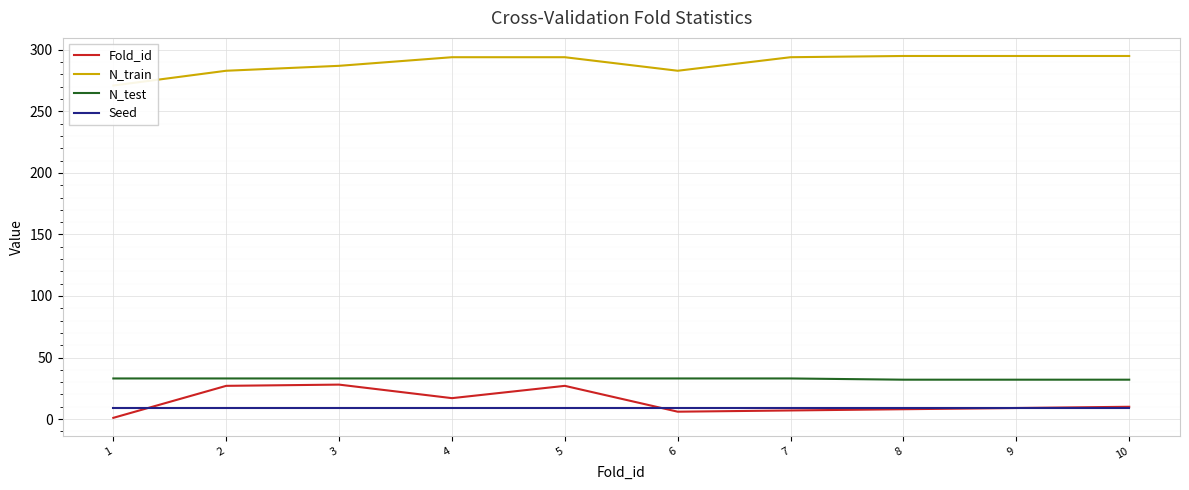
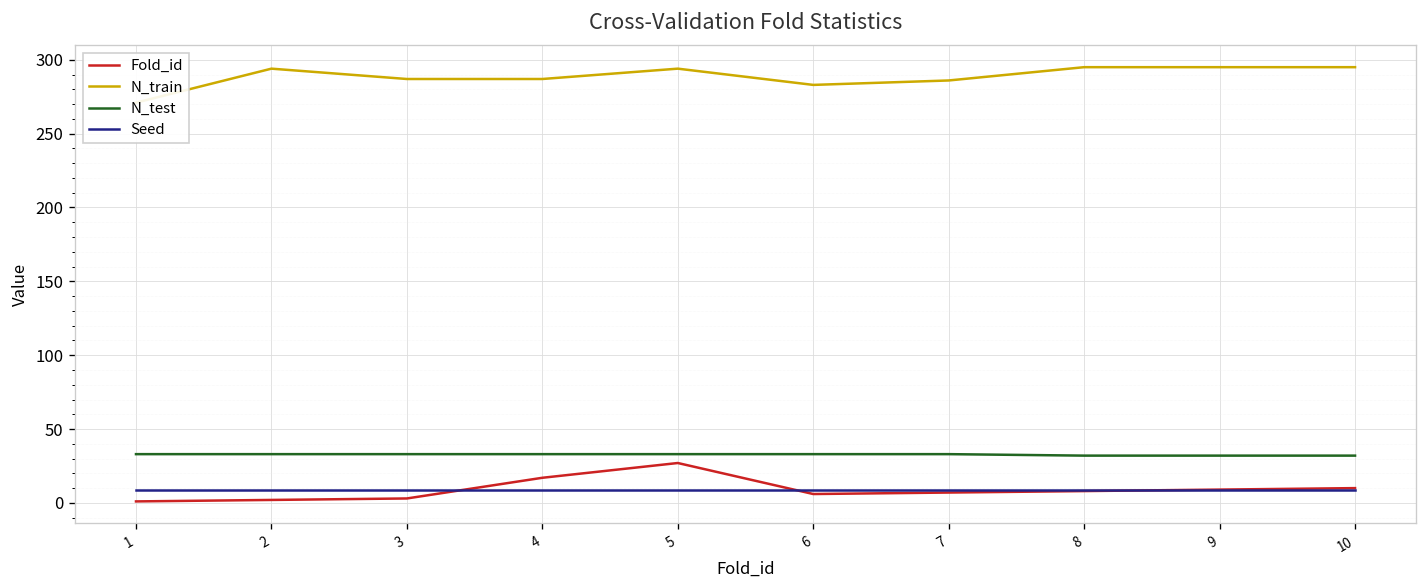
Fold_id, 2: 27 -> 2
N_train, 2: 283 -> 294
Fold_id, 3: 28 -> 3
N_train, 4: 294 -> 287
N_train, 7: 294 -> 286
